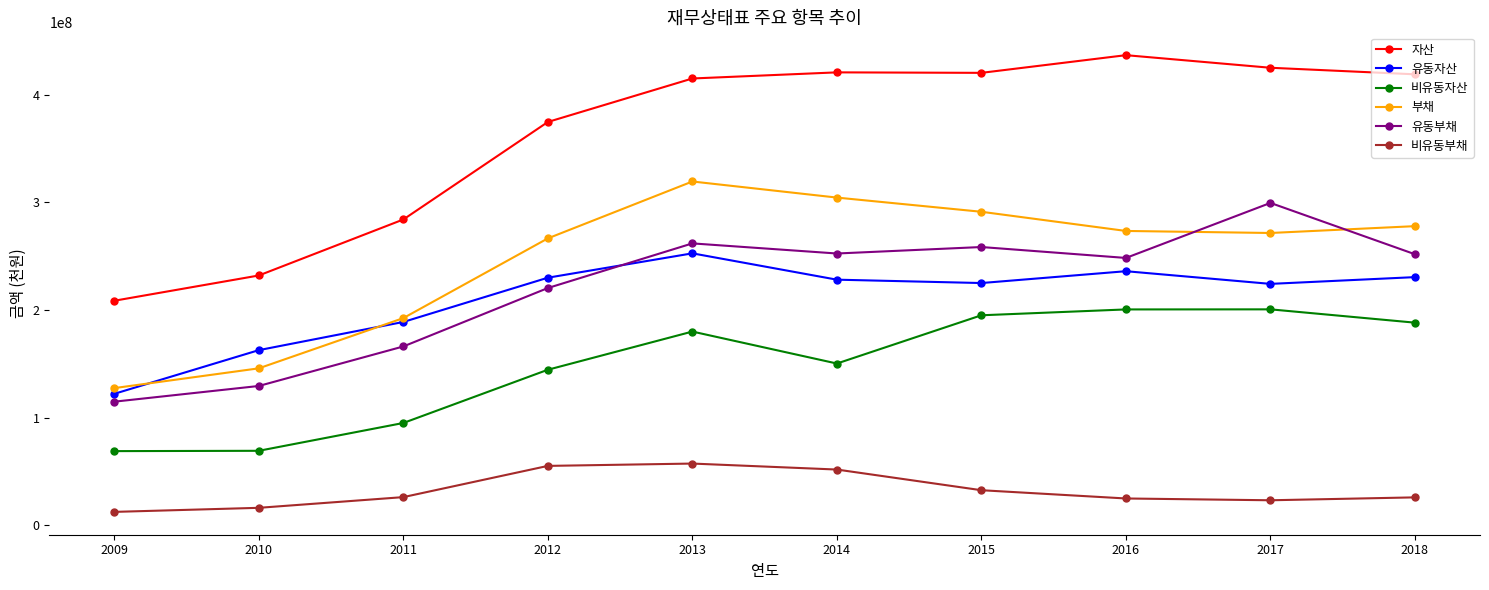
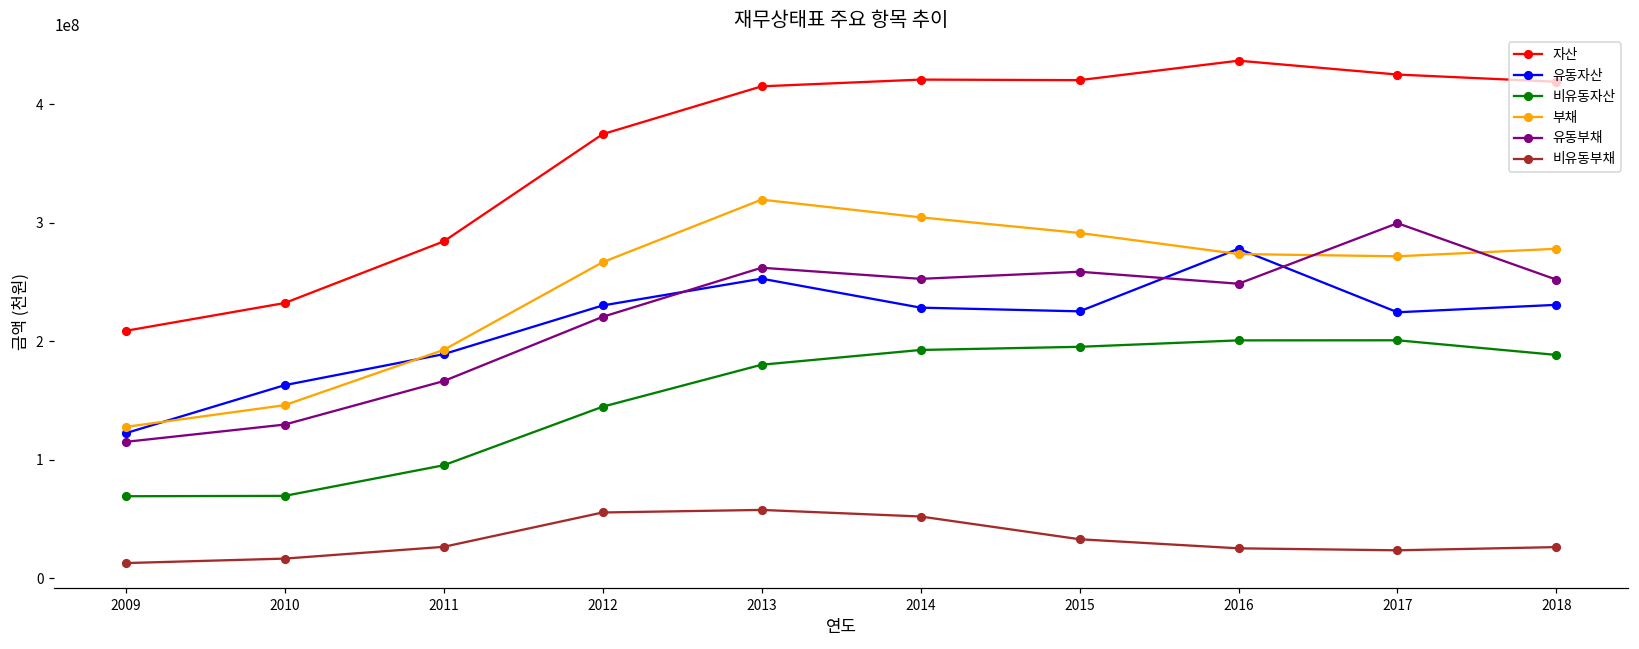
비유동자산, 2014: 150000000 -> 192000000
유동자산, 2016: 236000000 -> 278000000
